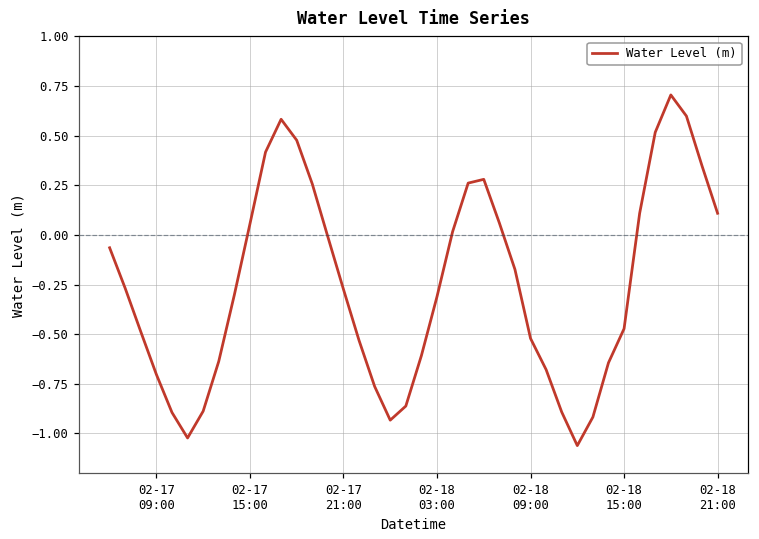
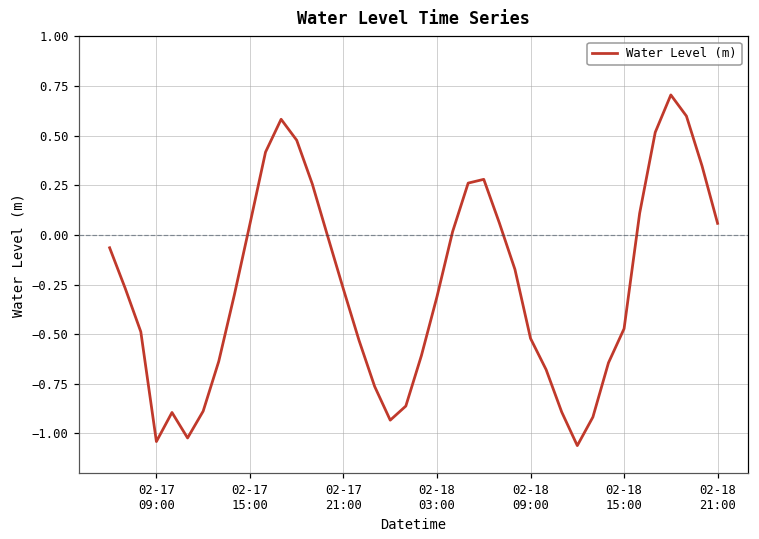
02-17 09:00: -0.70 -> -1.04
02-18 21:00: 0.11 -> 0.06
